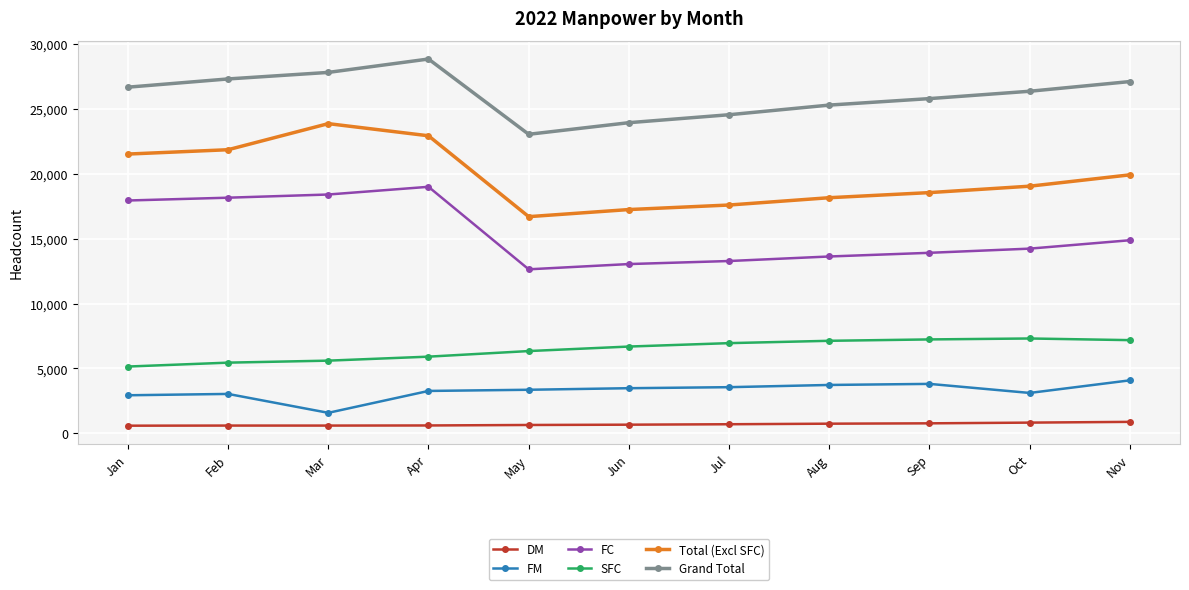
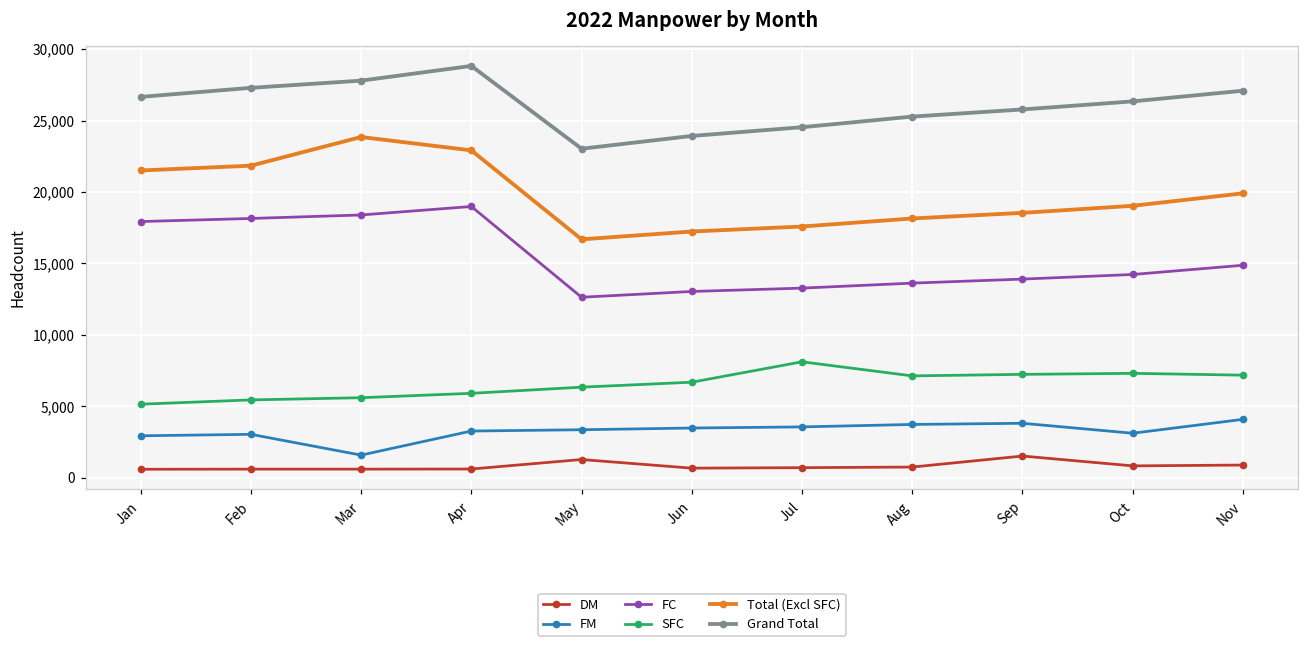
DM, May: 700 -> 1,300
SFC, Jul: 7,000 -> 8,100
DM, Sep: 800 -> 1,500
